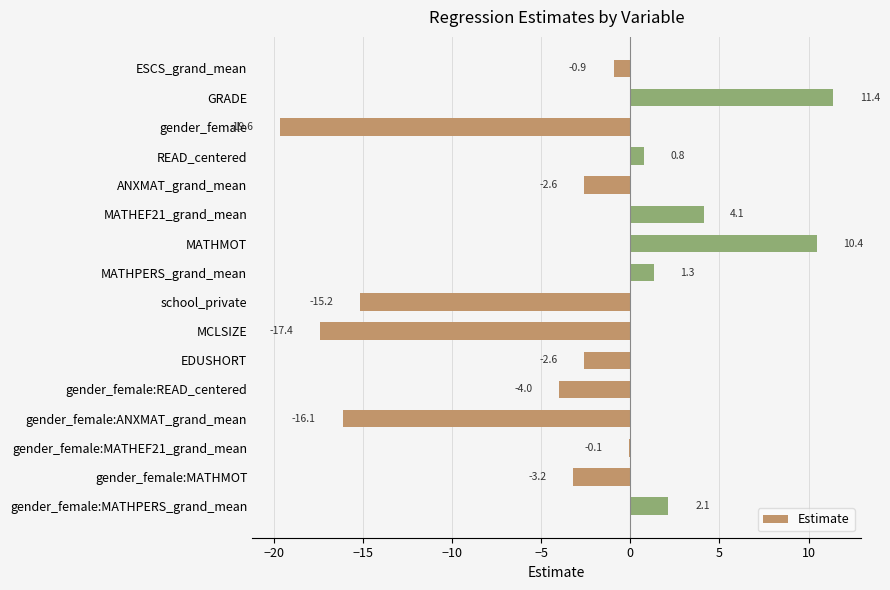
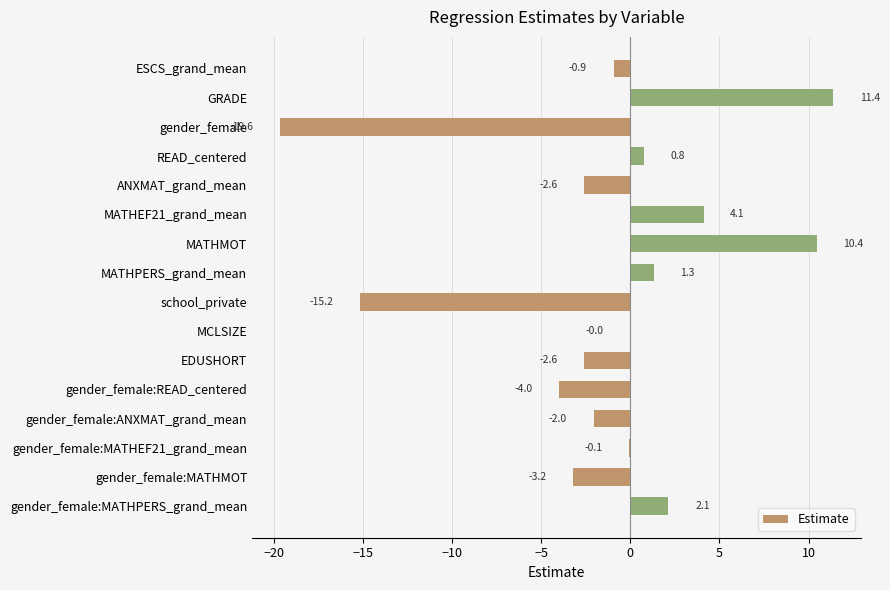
MCLSIZE: -17.4 -> -0.0
gender_female:ANXMAT_grand_mean: -16.1 -> -2.0
